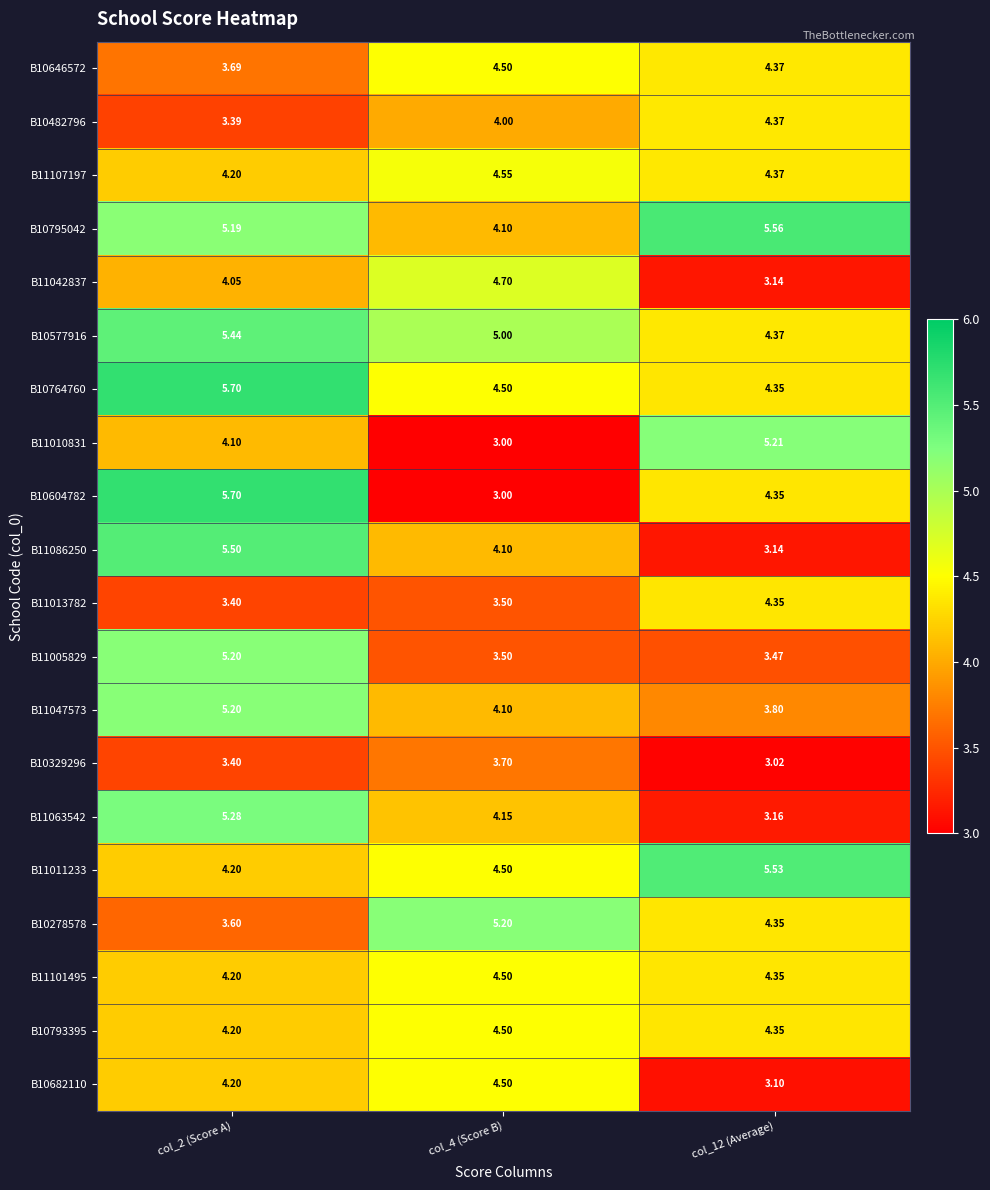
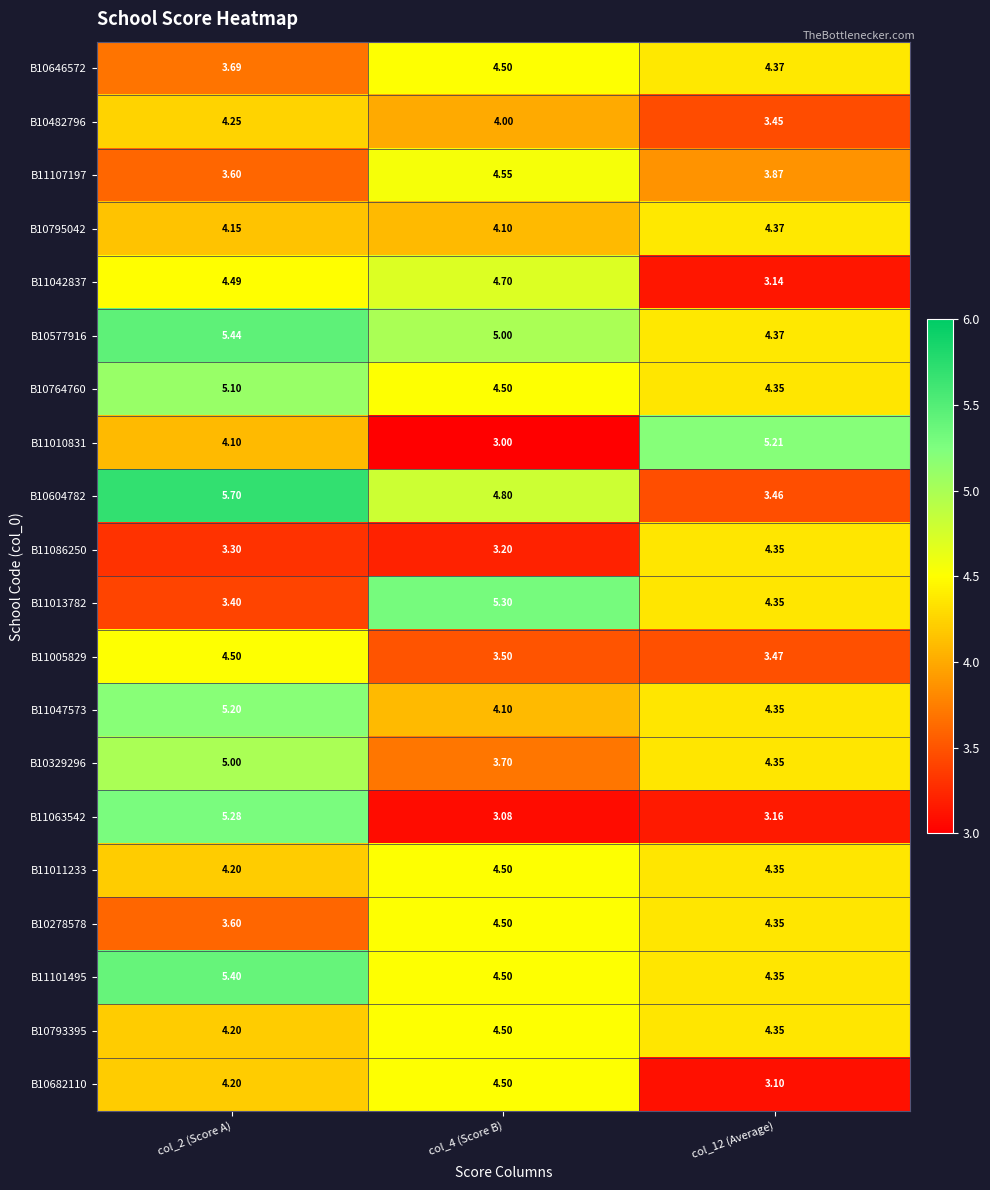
B10482796, col_2 (Score A): 3.39 -> 4.25
B10482796, col_12 (Average): 4.37 -> 3.45
B11107197, col_2 (Score A): 4.20 -> 3.60
B11107197, col_12 (Average): 4.37 -> 3.87
B10795042, col_2 (Score A): 5.19 -> 4.15
B10795042, col_12 (Average): 5.56 -> 4.37
B11042837, col_2 (Score A): 4.05 -> 4.49
B10764760, col_2 (Score A): 5.70 -> 5.10
B10604782, col_4 (Score B): 3.00 -> 4.80
B10604782, col_12 (Average): 4.35 -> 3.46
B11086250, col_2 (Score A): 5.50 -> 3.30
B11086250, col_4 (Score B): 4.10 -> 3.20
B11086250, col_12 (Average): 3.14 -> 4.35
B11013782, col_4 (Score B): 3.50 -> 5.30
B11005829, col_2 (Score A): 5.20 -> 4.50
B11047573, col_12 (Average): 3.80 -> 4.35
B10329296, col_2 (Score A): 3.40 -> 5.00
B10329296, col_12 (Average): 3.02 -> 4.35
B11063542, col_4 (Score B): 4.15 -> 3.08
B11011233, col_12 (Average): 5.53 -> 4.35
B10278578, col_4 (Score B): 5.20 -> 4.50
B11101495, col_2 (Score A): 4.20 -> 5.40
